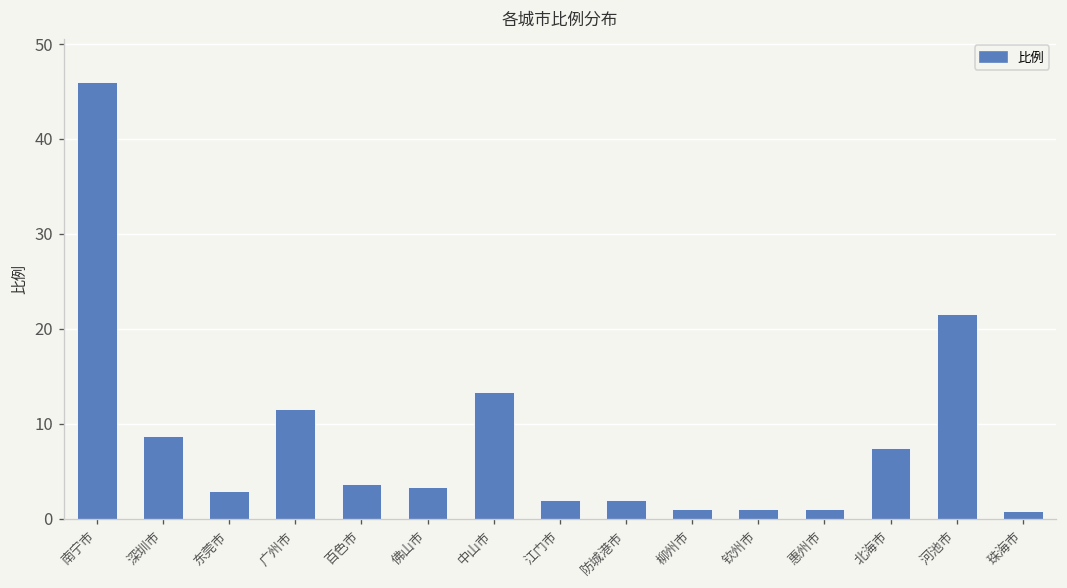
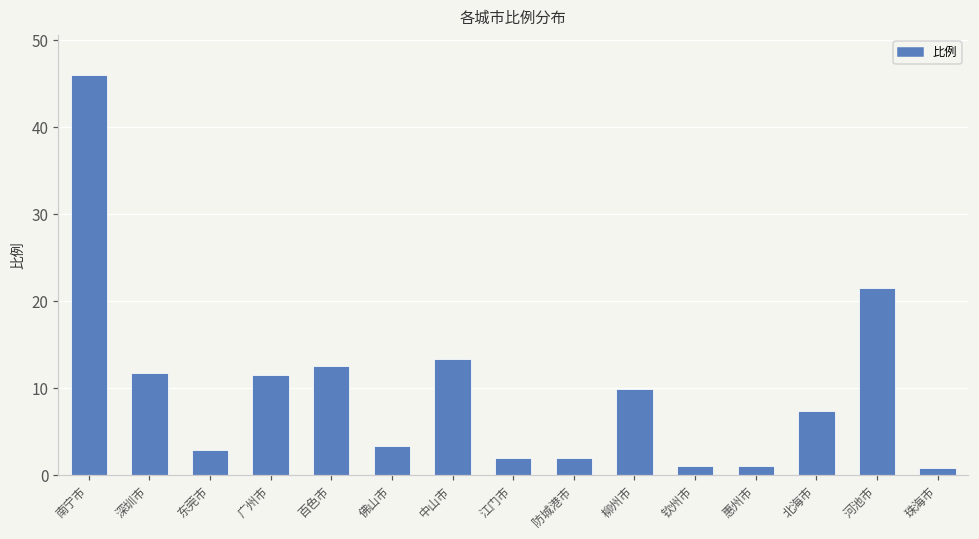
深圳市: 9 -> 12
百色市: 4 -> 13
柳州市: 1 -> 10
